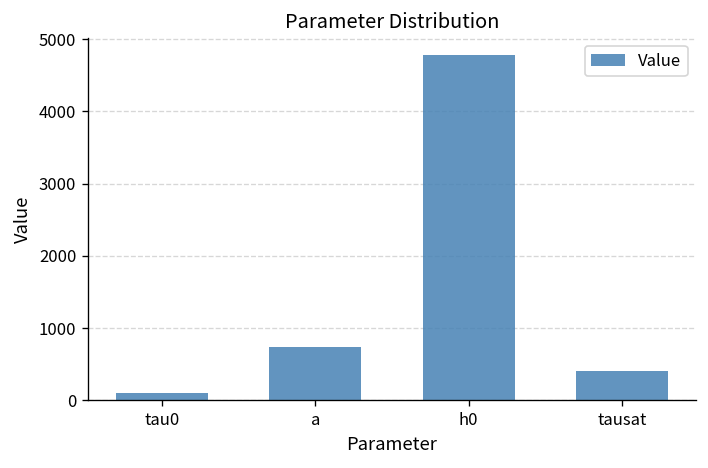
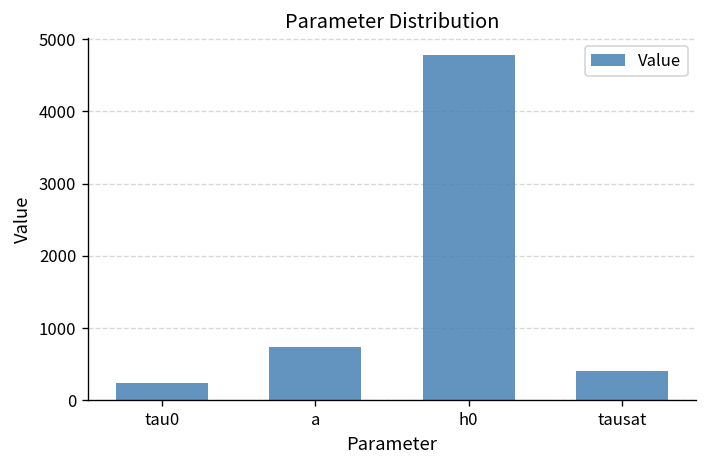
tau0: 100 -> 200
